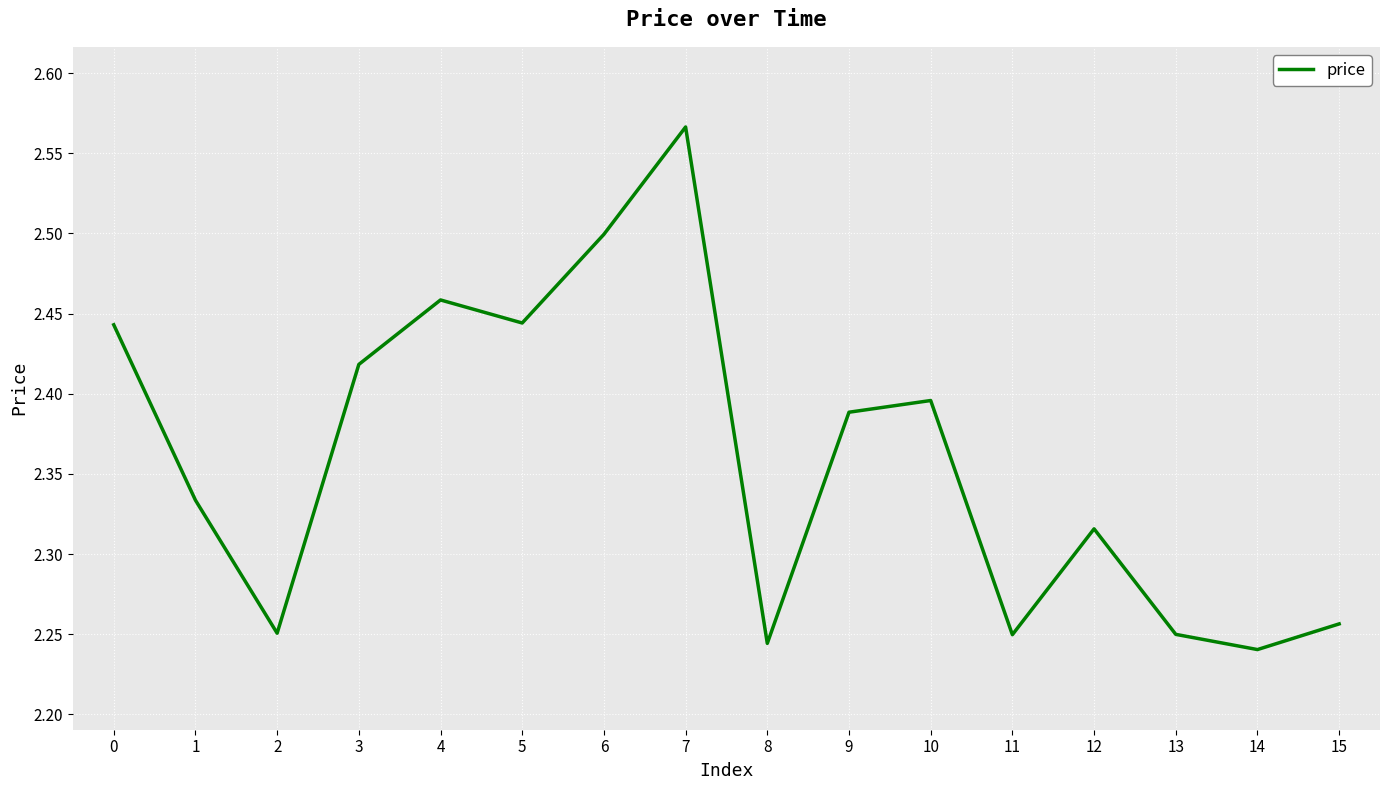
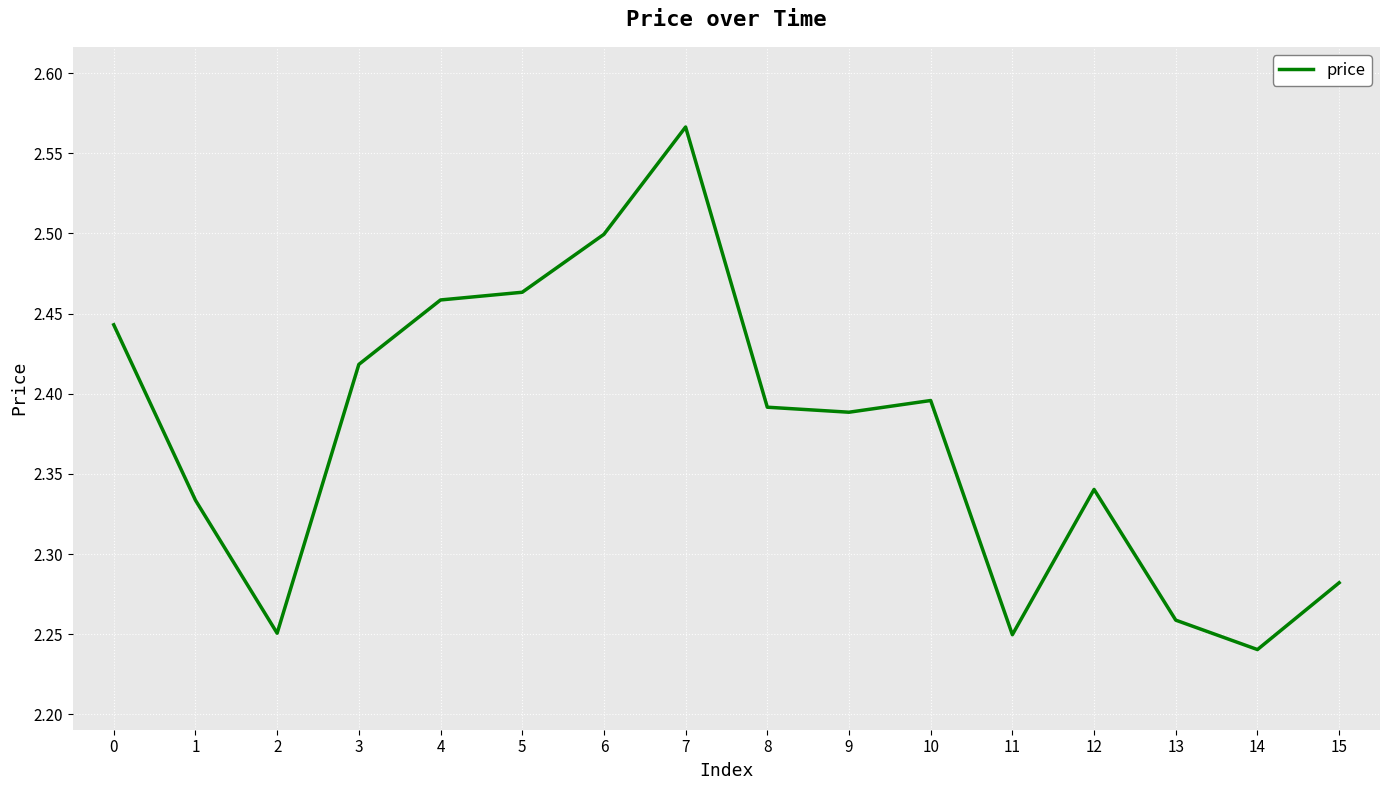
5: 2.444 -> 2.463
8: 2.244 -> 2.392
12: 2.316 -> 2.340
13: 2.250 -> 2.259
15: 2.256 -> 2.282
